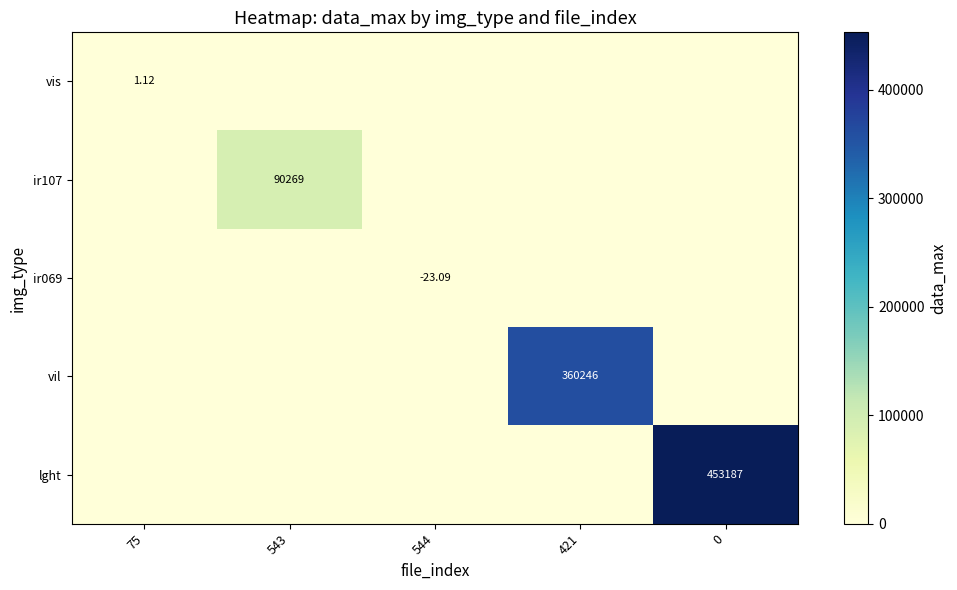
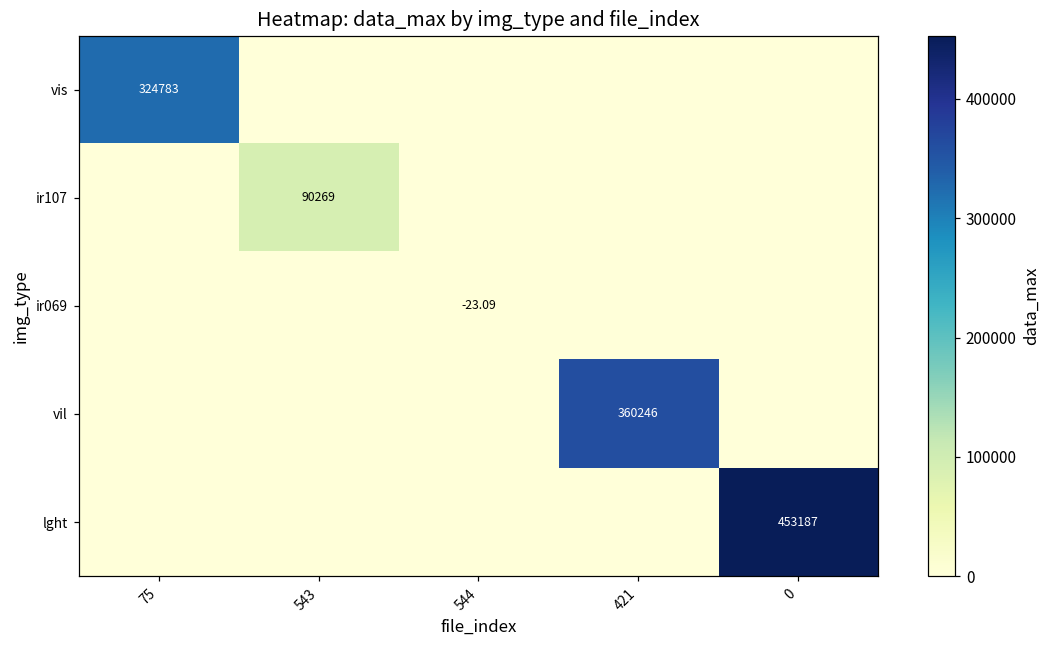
vis, 75: 1.12 -> 324783
